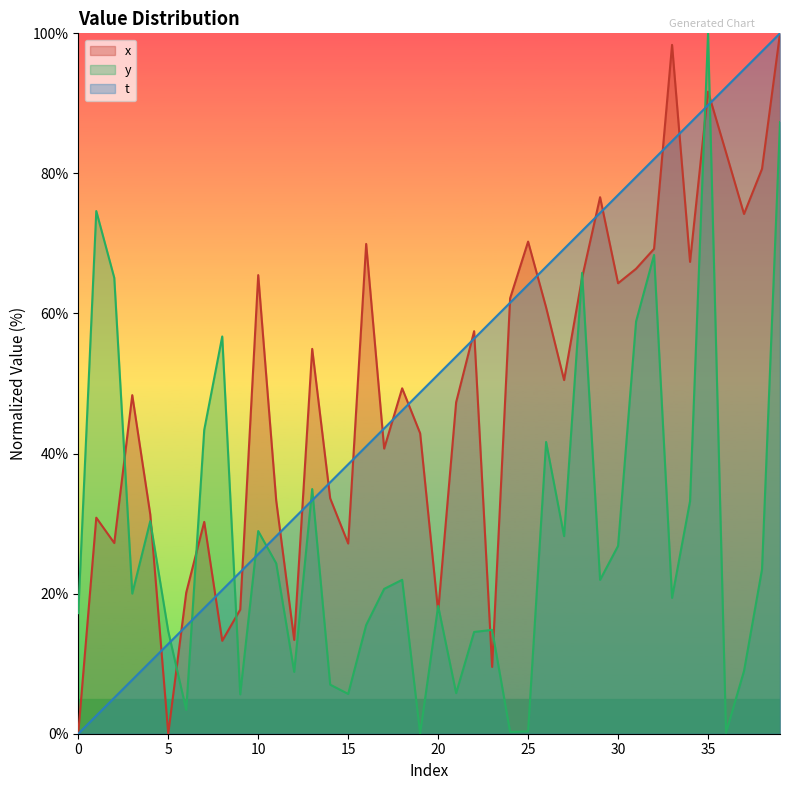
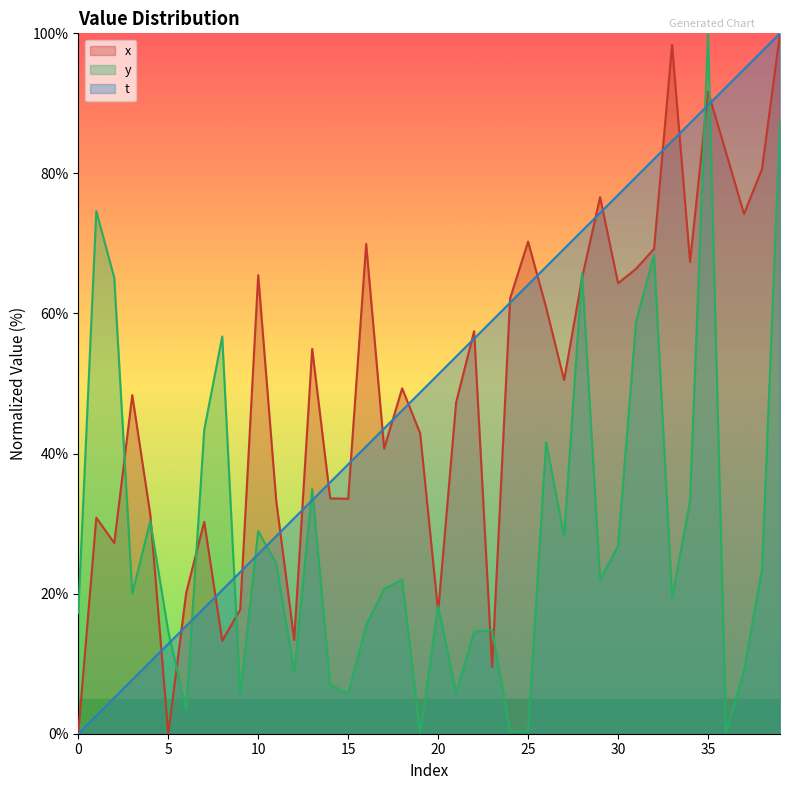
x, 15: 27% -> 34%
